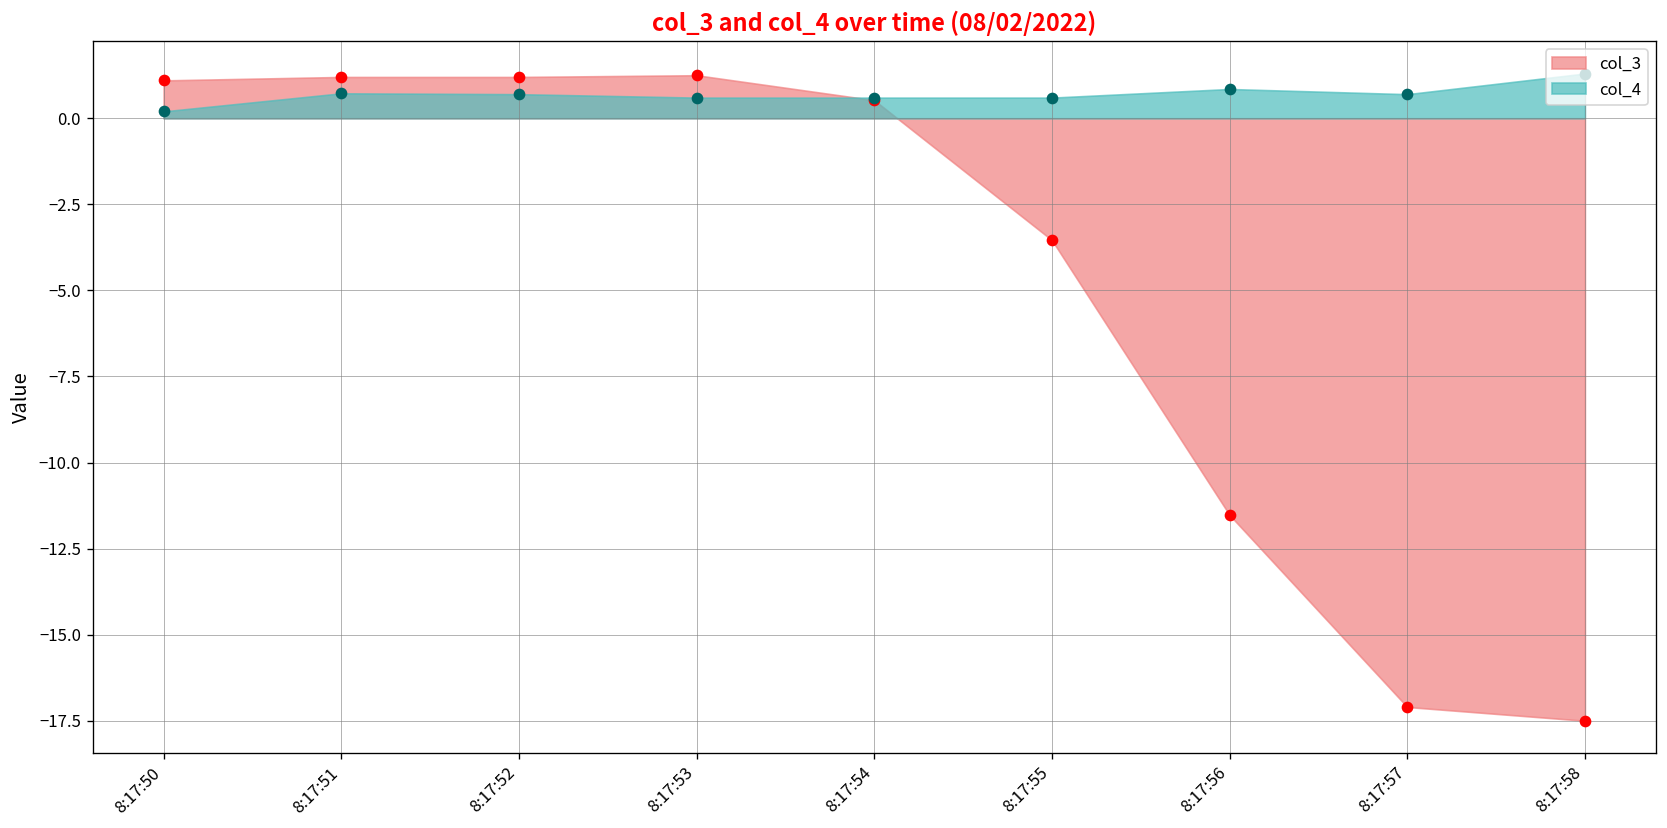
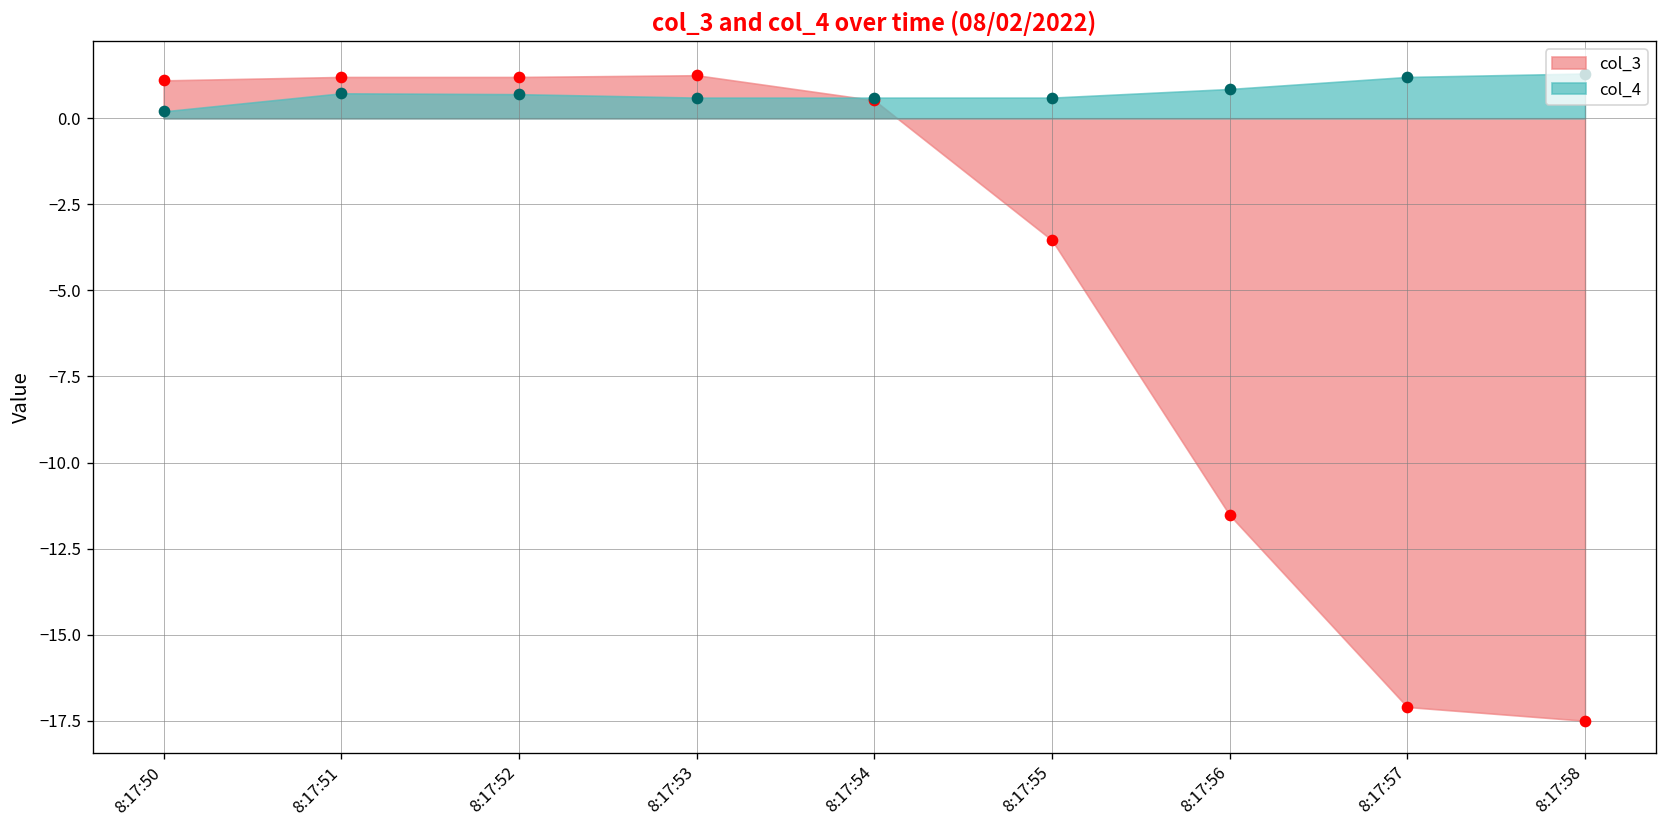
col_4, 8:17:57: 0.7 -> 1.2
